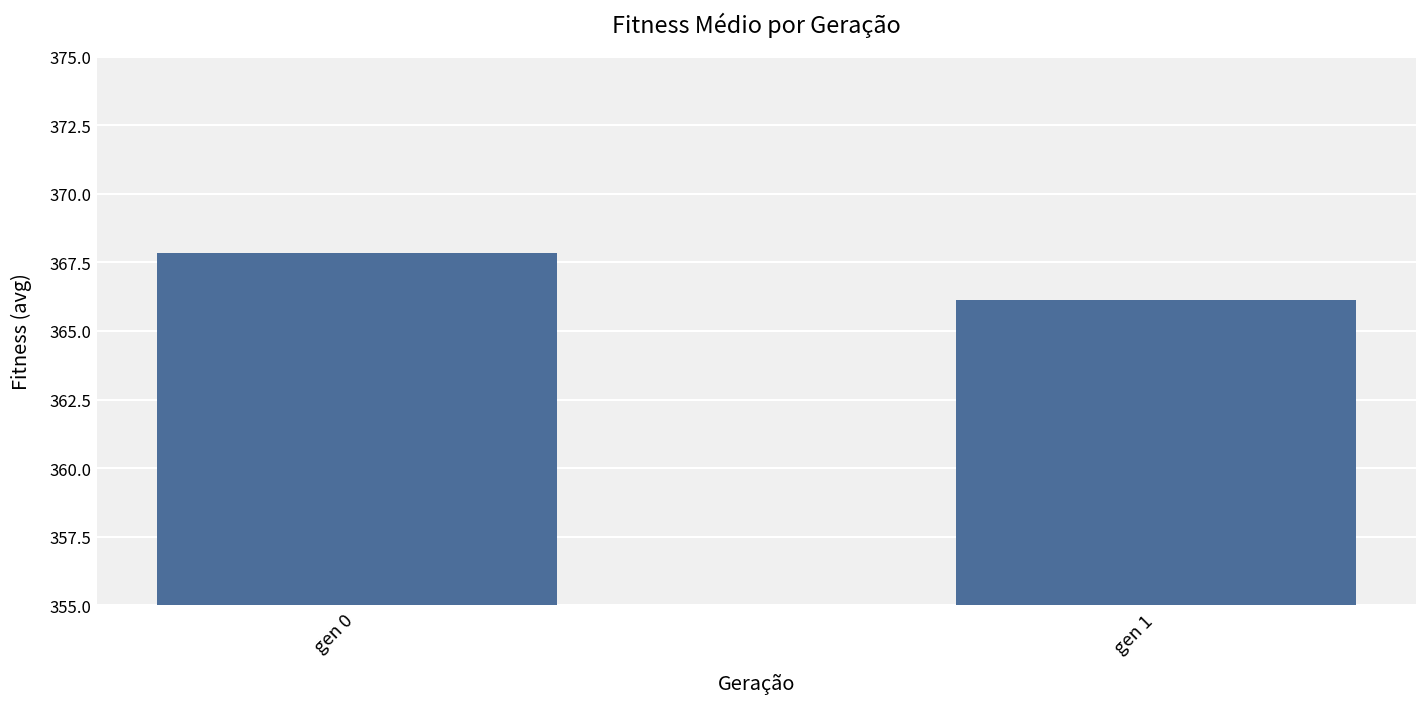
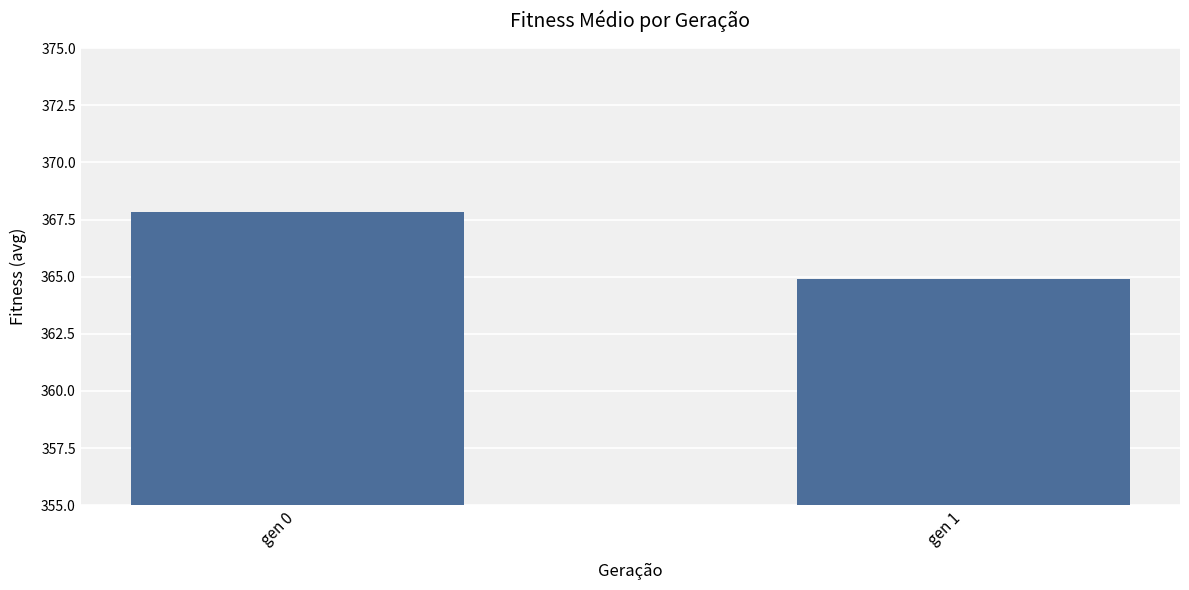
gen 1: 366.1 -> 364.9
